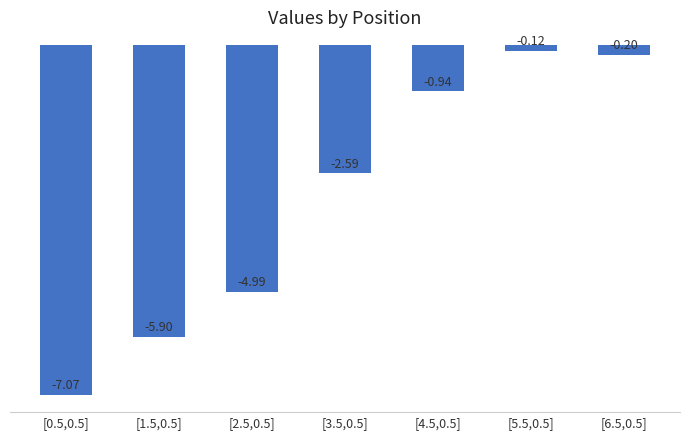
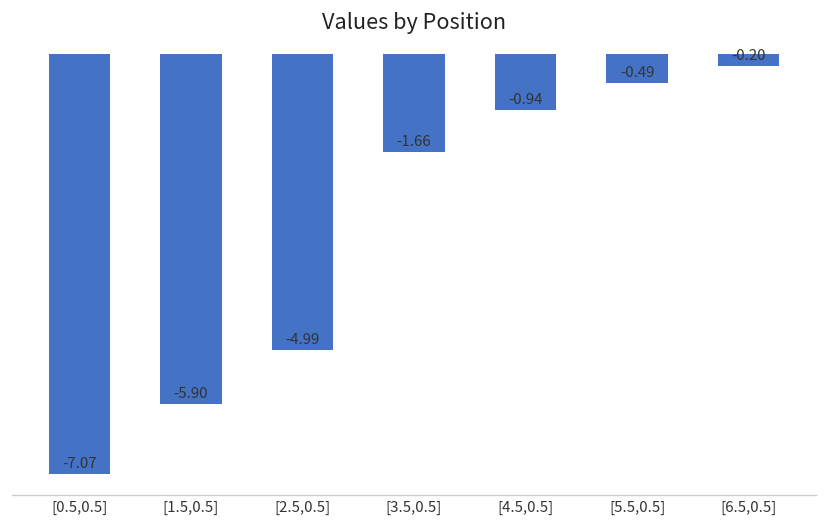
[3.5,0.5]: -2.59 -> -1.66
[5.5,0.5]: -0.12 -> -0.49
